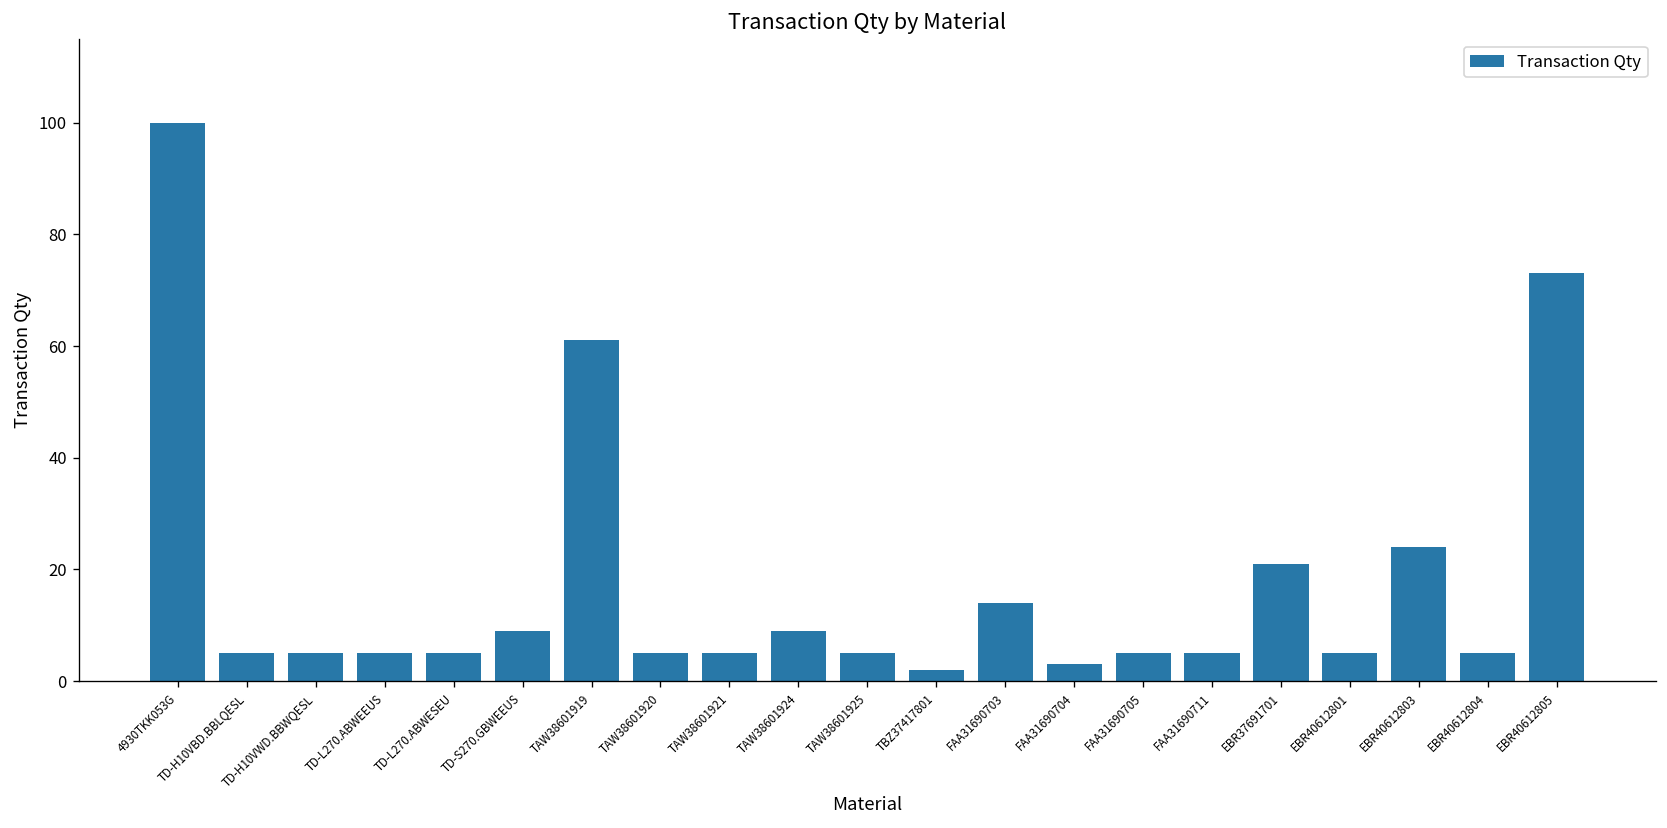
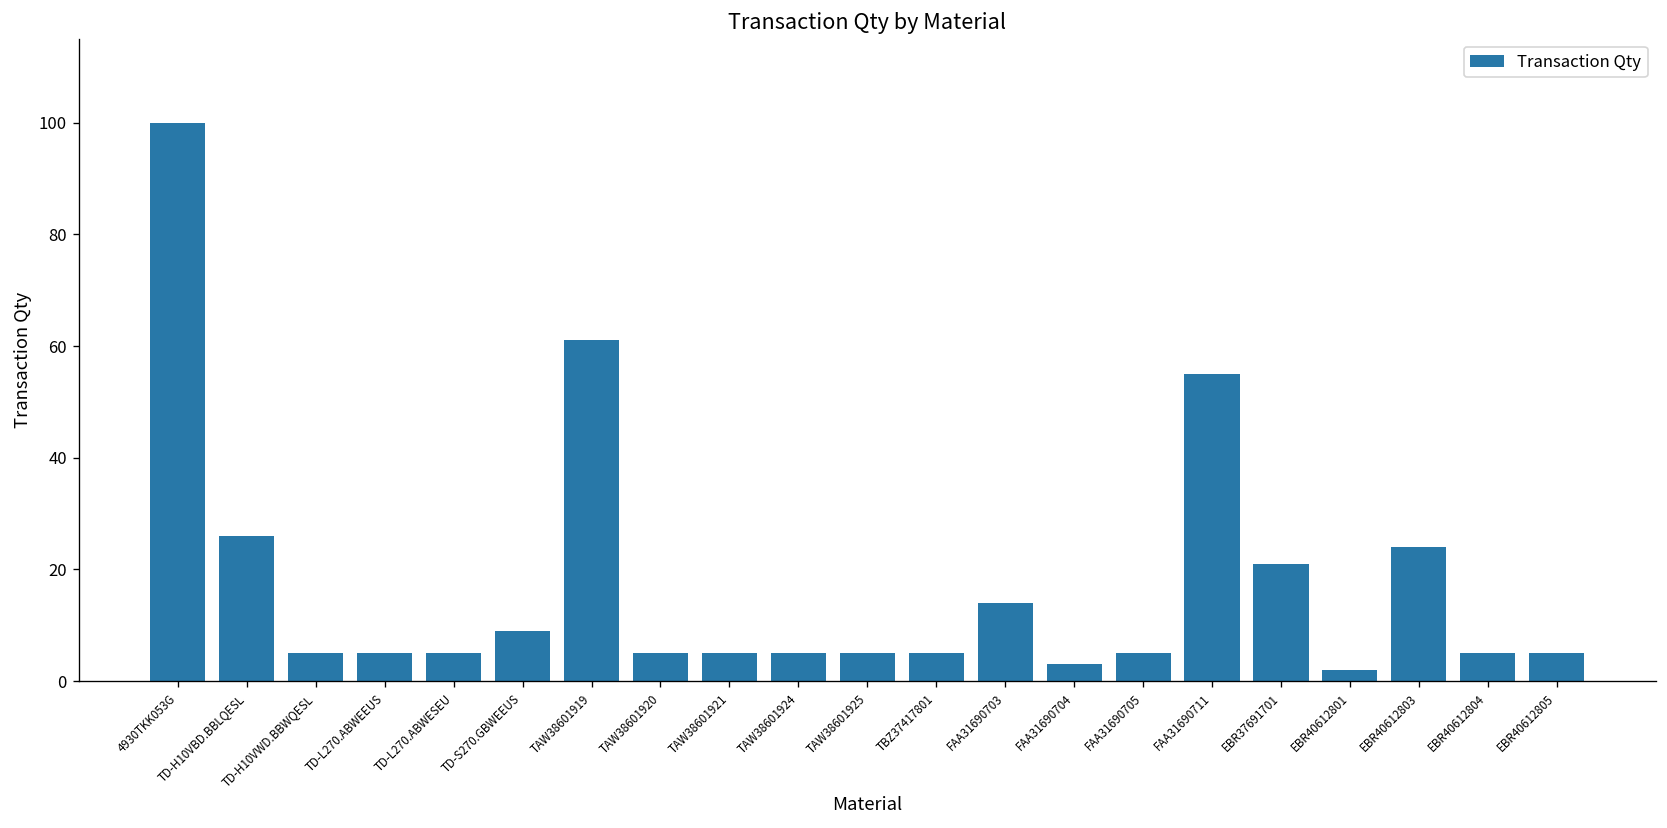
TD-H10VBD.BBLQESL: 5 -> 26
TAW38601924: 9 -> 5
TBZ37417801: 2 -> 5
FAA31690711: 5 -> 55
EBR40612801: 5 -> 2
EBR40612805: 73 -> 5
